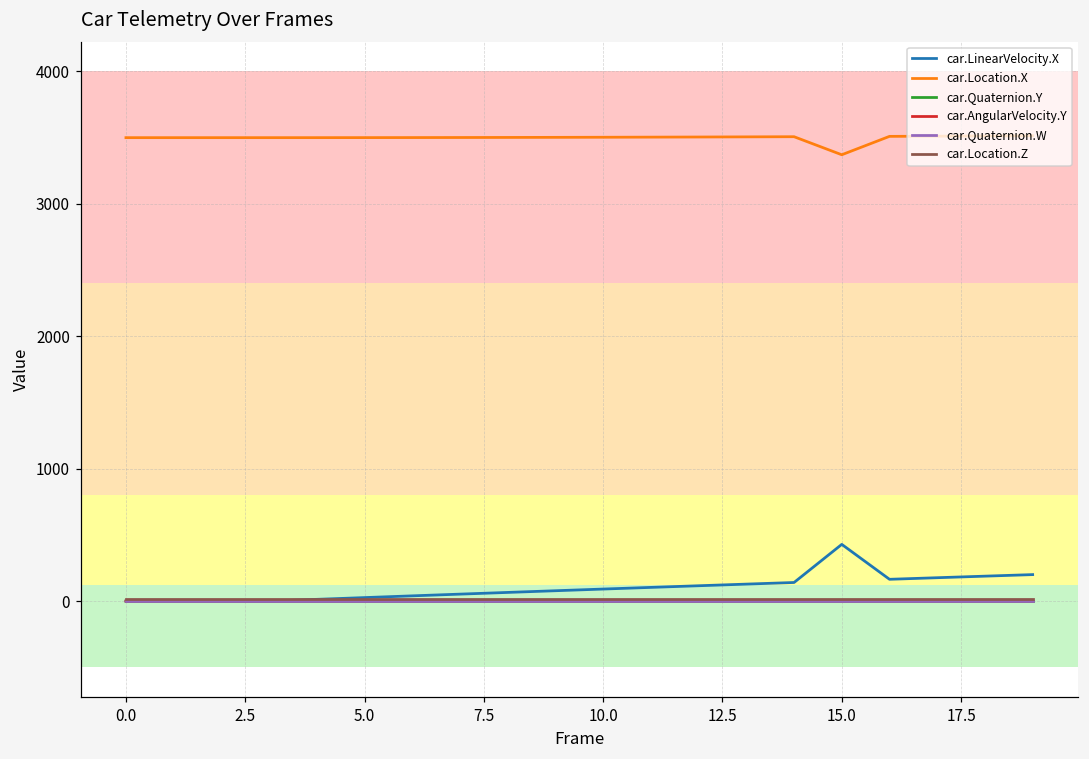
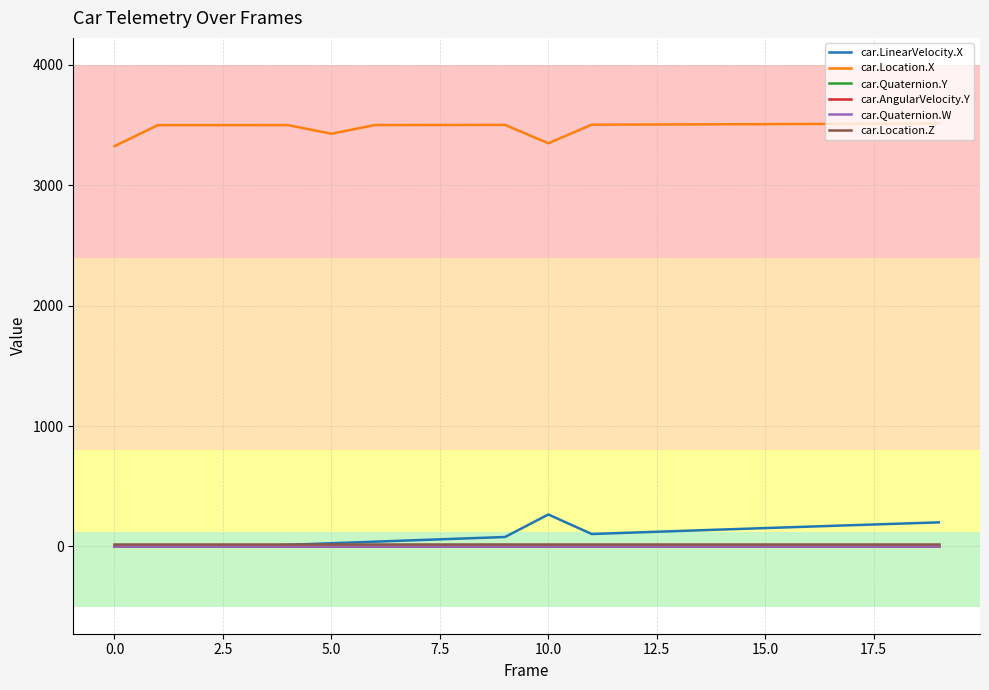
car.Location.X, 0.0: 3500 -> 3330
car.Location.X, 5.0: 3500 -> 3430
car.LinearVelocity.X, 10.0: 90 -> 270
car.Location.X, 10.0: 3500 -> 3350
car.LinearVelocity.X, 15.0: 430 -> 150
car.Location.X, 15.0: 3370 -> 3510
